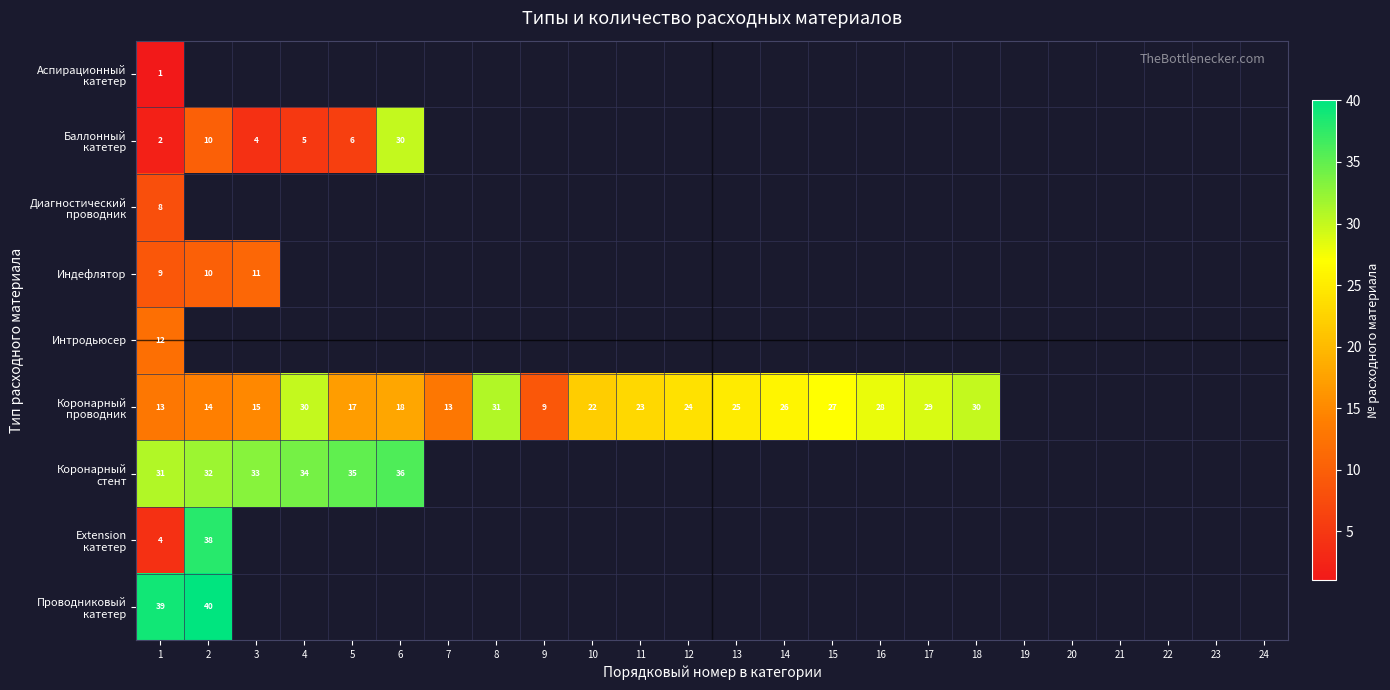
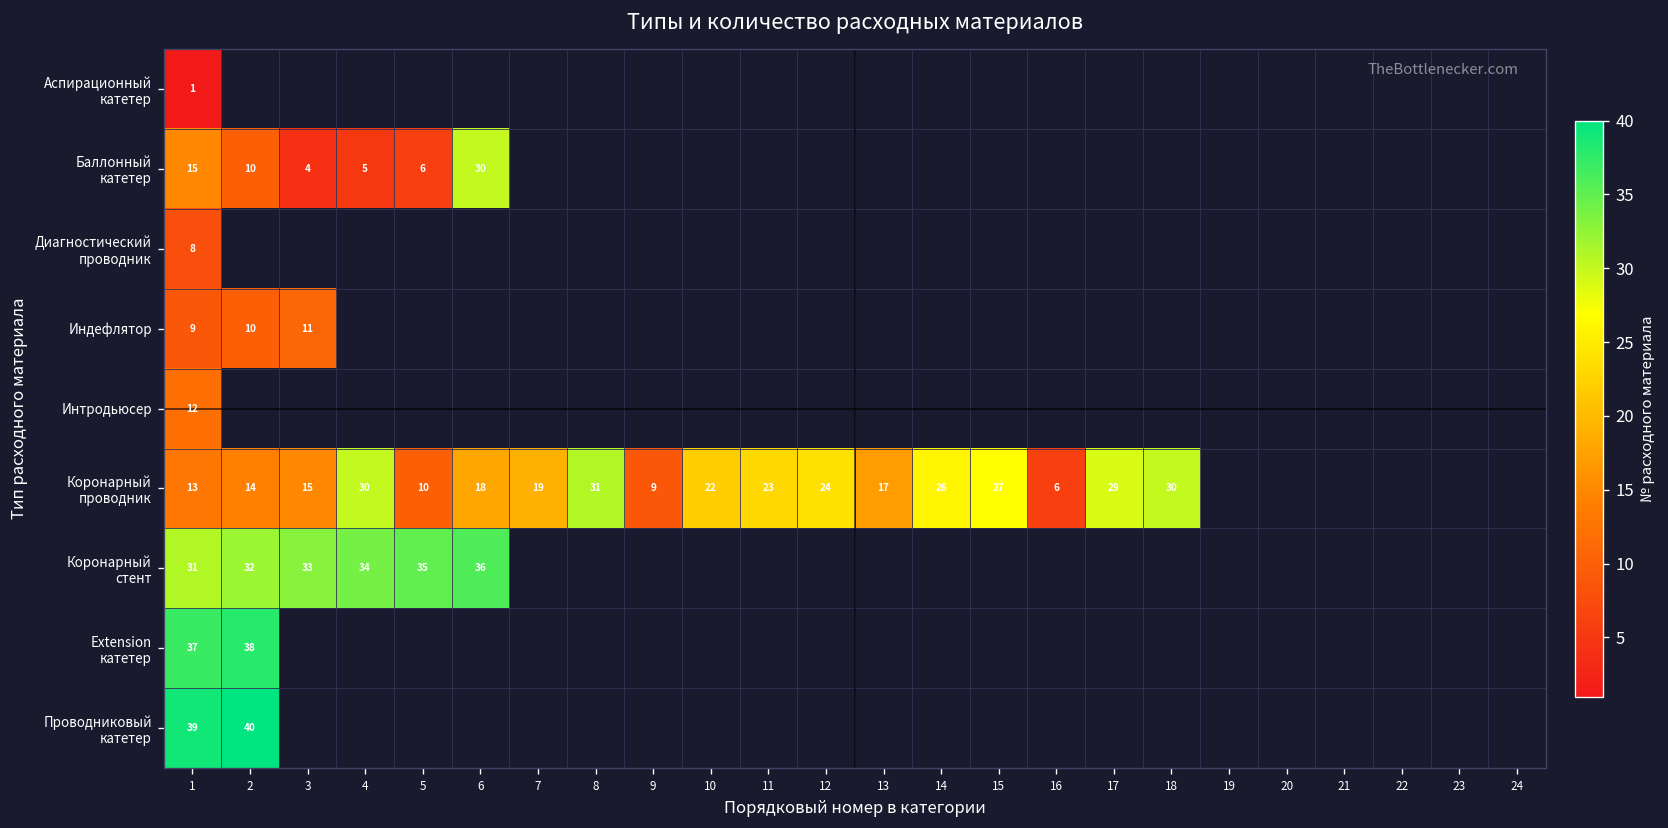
Баллонный катетер, 1: 2 -> 15
Коронарный проводник, 5: 17 -> 10
Коронарный проводник, 7: 13 -> 19
Коронарный проводник, 13: 25 -> 17
Коронарный проводник, 16: 28 -> 6
Extension катетер, 1: 4 -> 37
